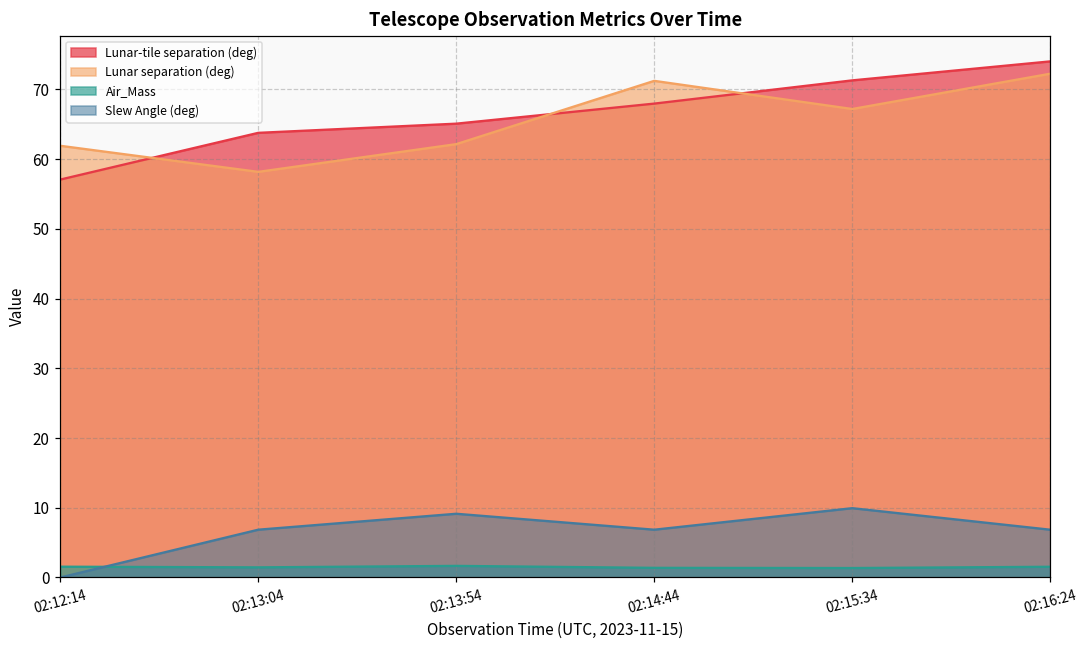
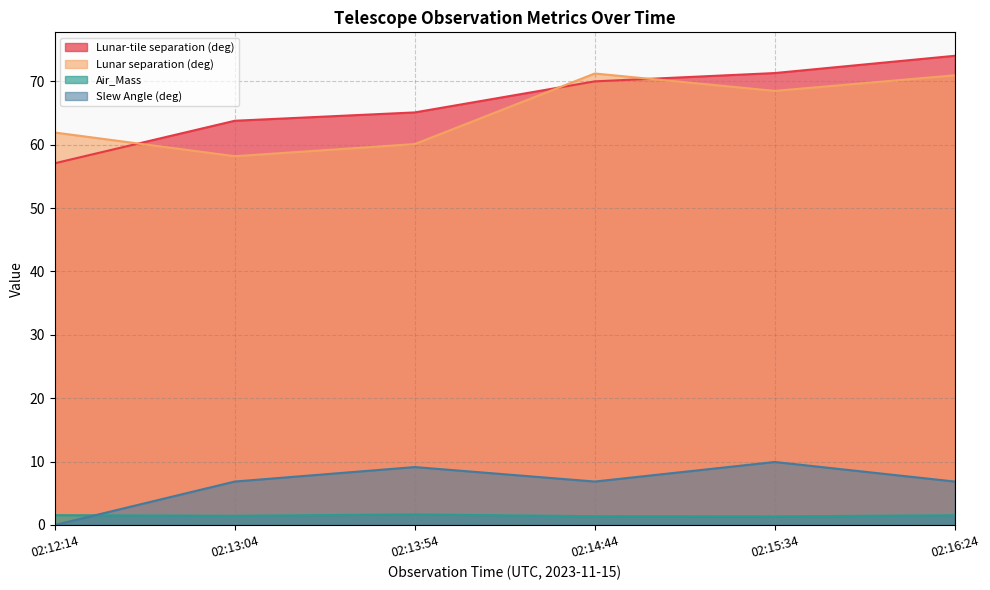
Lunar separation (deg), 02:13:54: 62 -> 60
Lunar-tile separation (deg), 02:14:44: 68 -> 70
Lunar separation (deg), 02:15:34: 67 -> 68
Lunar separation (deg), 02:16:24: 72 -> 71
